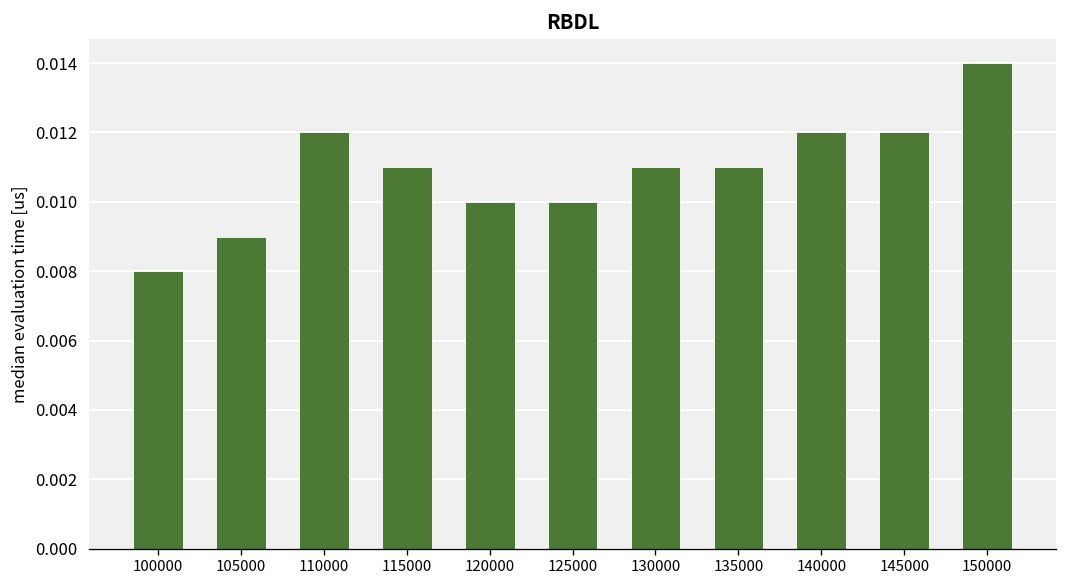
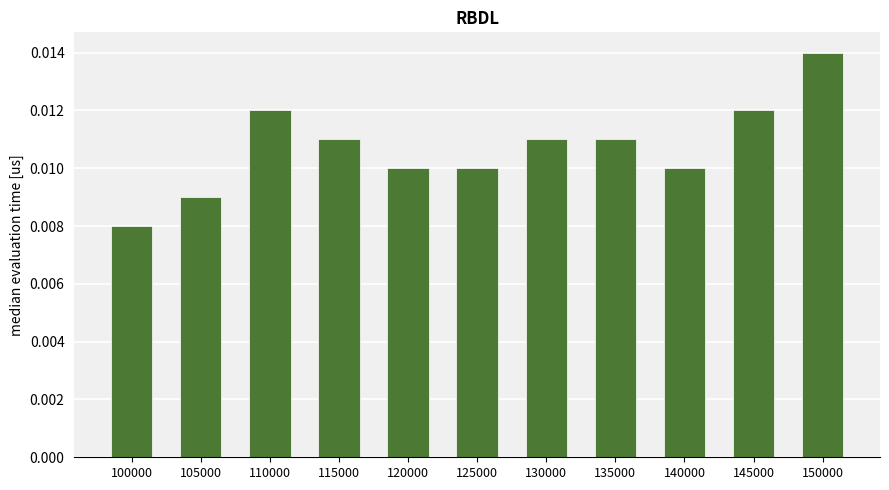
140000: 0.012 -> 0.010
